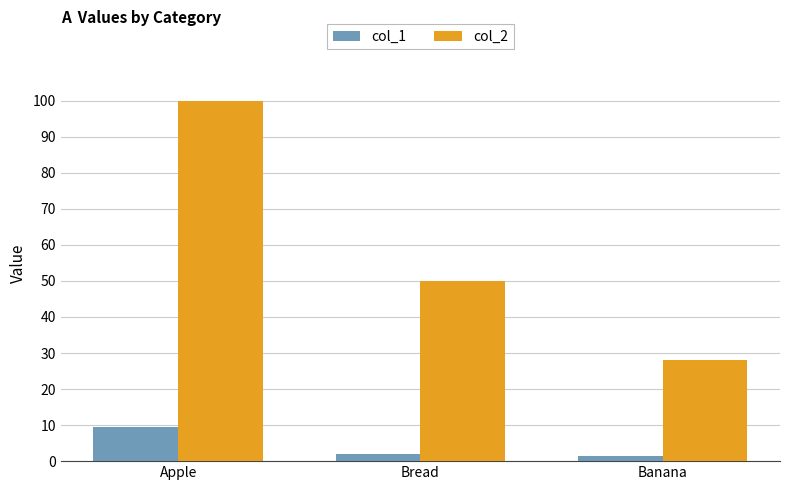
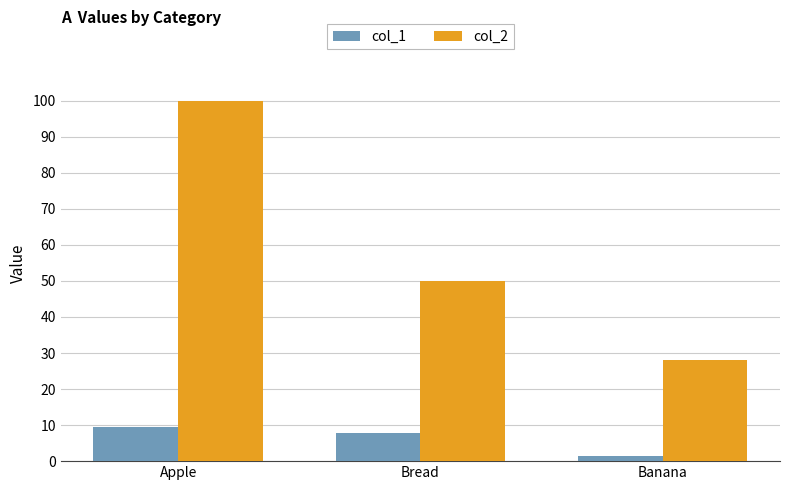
col_1, Bread: 2 -> 8
